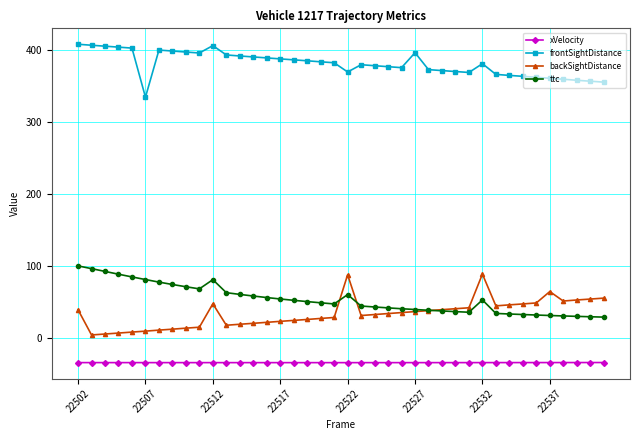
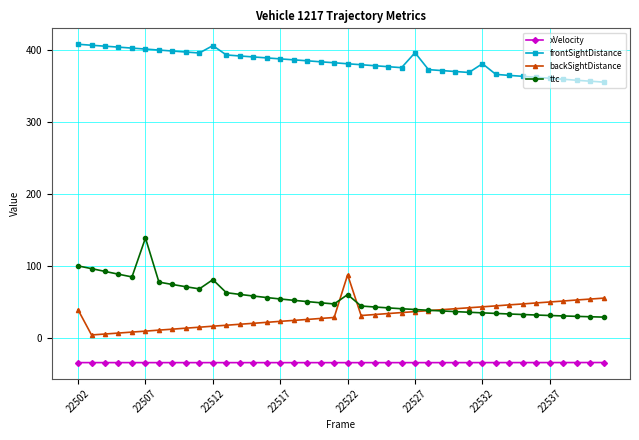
frontSightDistance, 22507: 330 -> 400
ttc, 22507: 80 -> 140
backSightDistance, 22512: 50 -> 20
frontSightDistance, 22522: 370 -> 380
backSightDistance, 22532: 90 -> 40
ttc, 22532: 50 -> 40
backSightDistance, 22537: 70 -> 50
